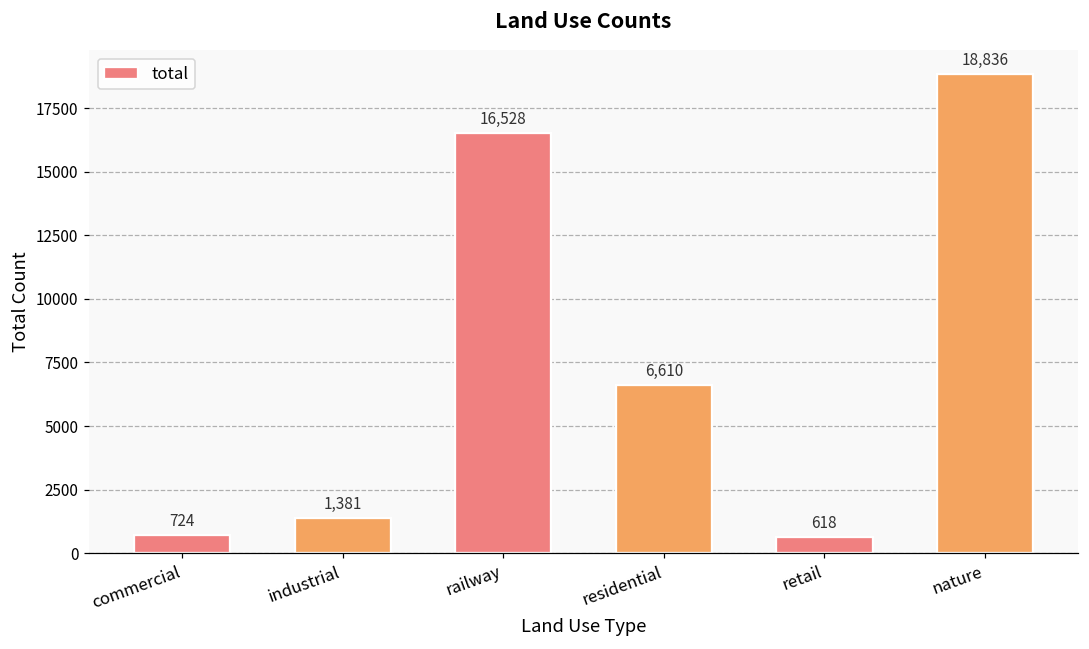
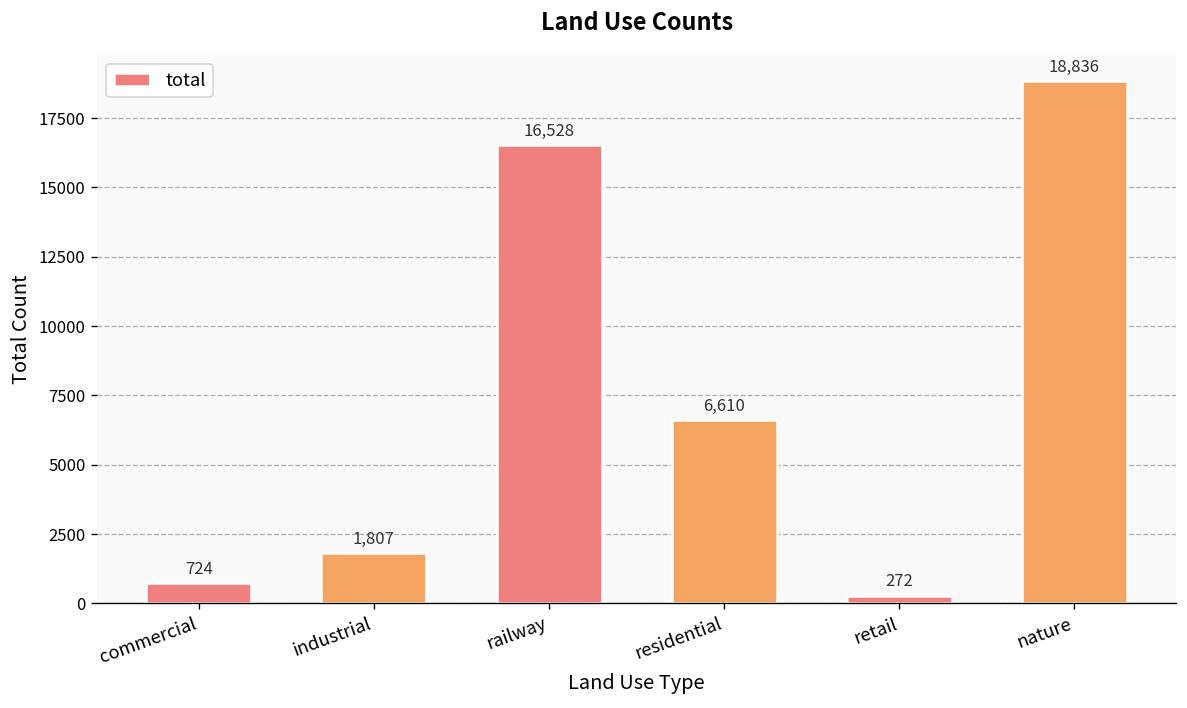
industrial: 1,381 -> 1,807
retail: 618 -> 272
